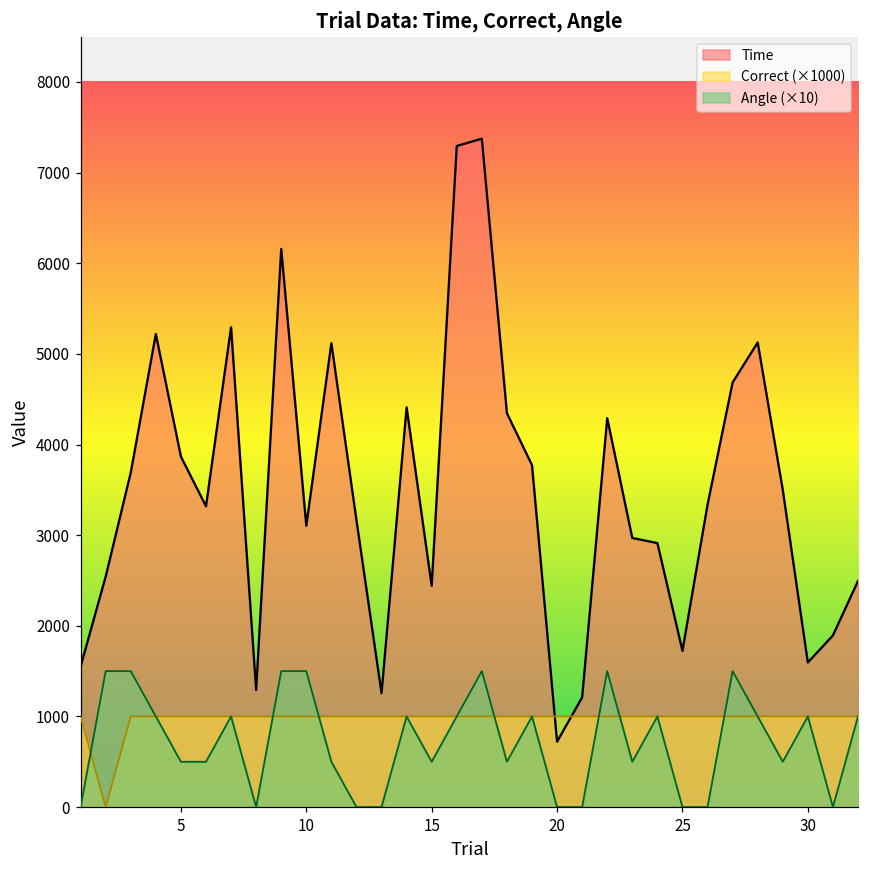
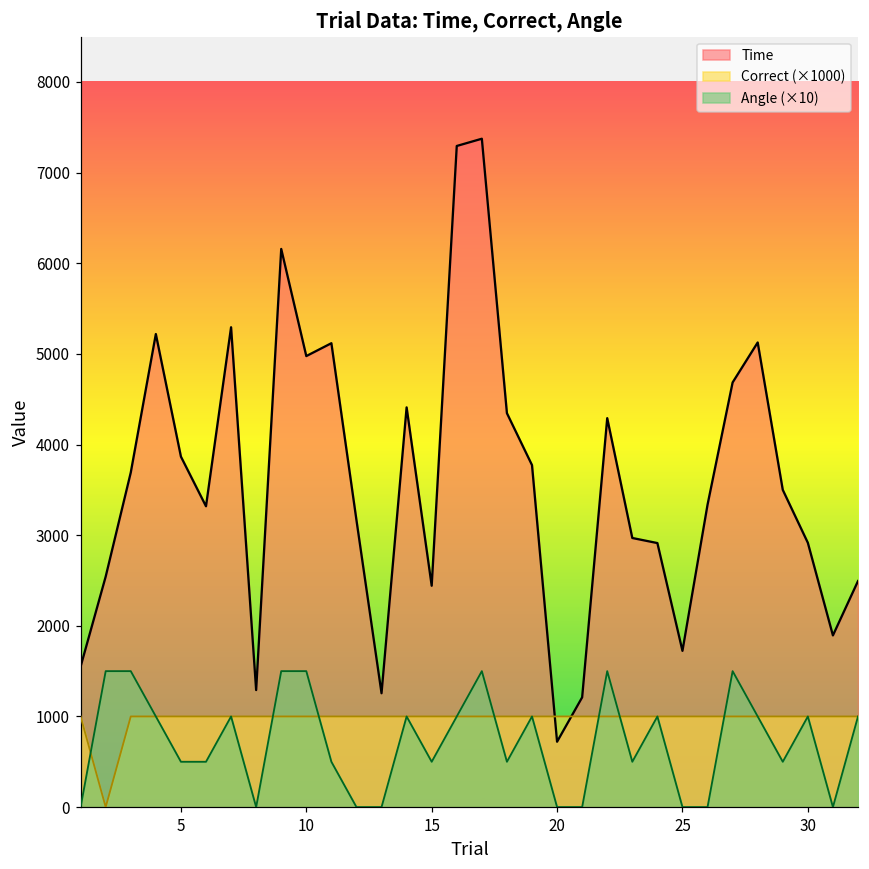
Time, 10: 3100 -> 5000
Time, 30: 1600 -> 2900
